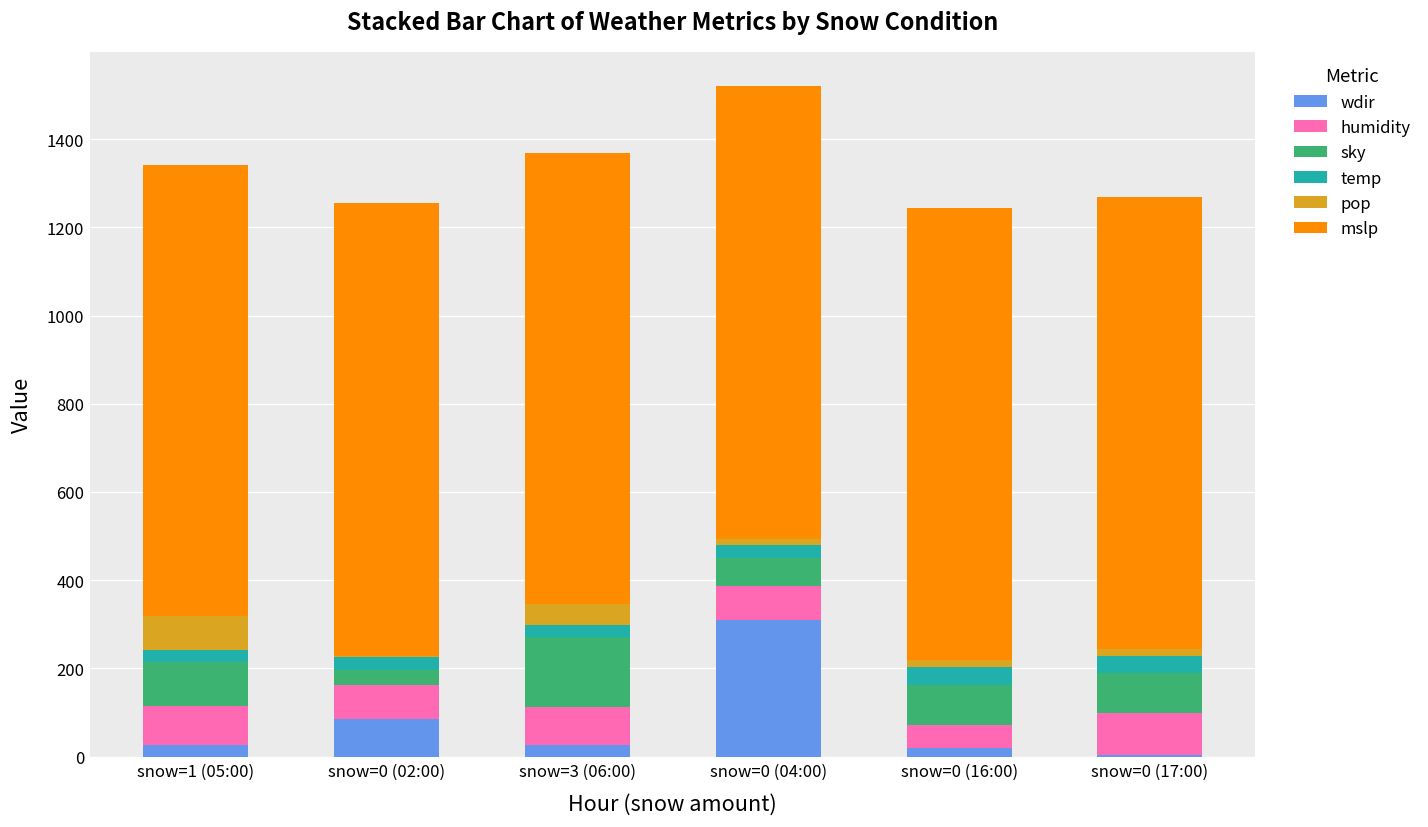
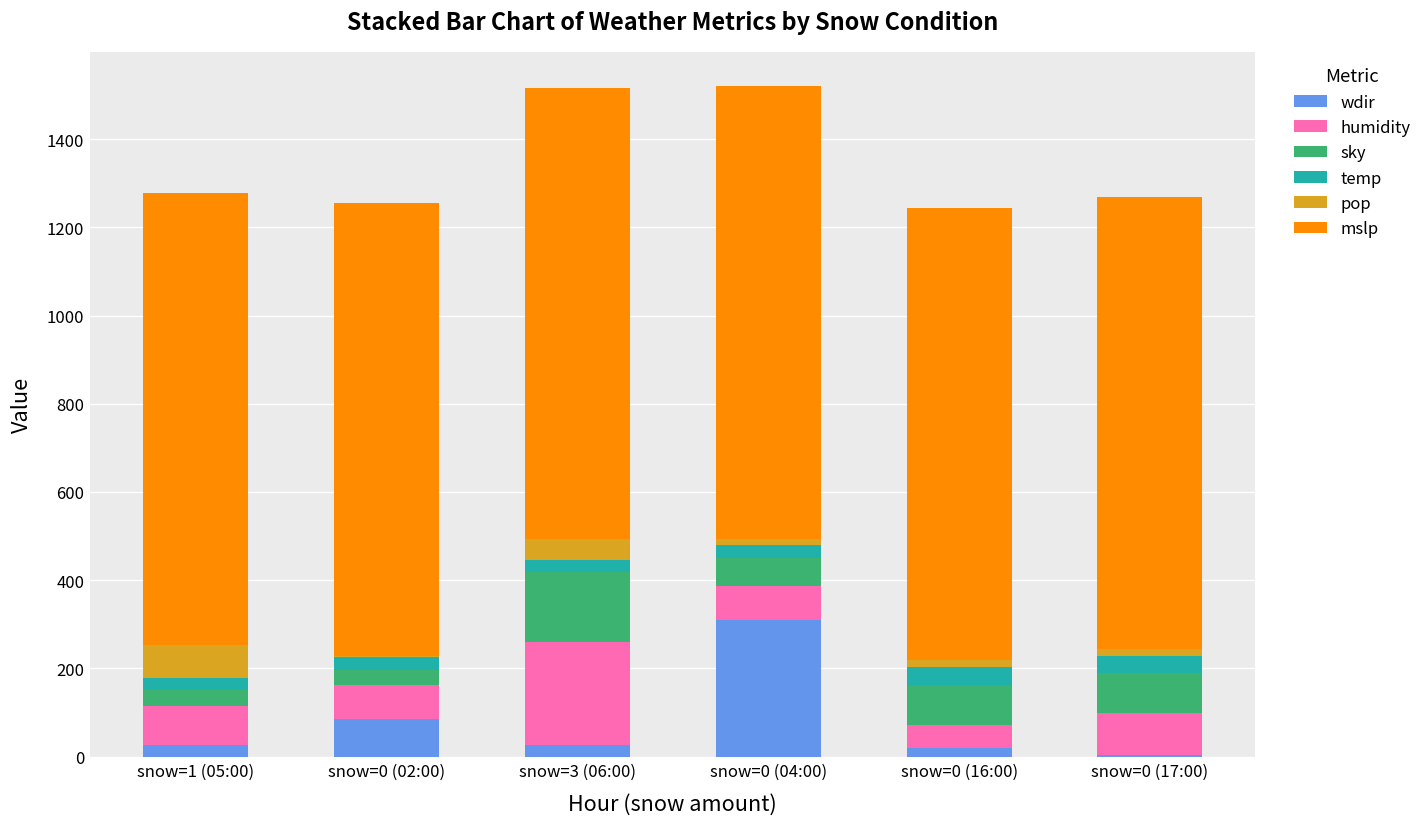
sky, snow=1 (05:00): 100 -> 40
humidity, snow=3 (06:00): 90 -> 240
